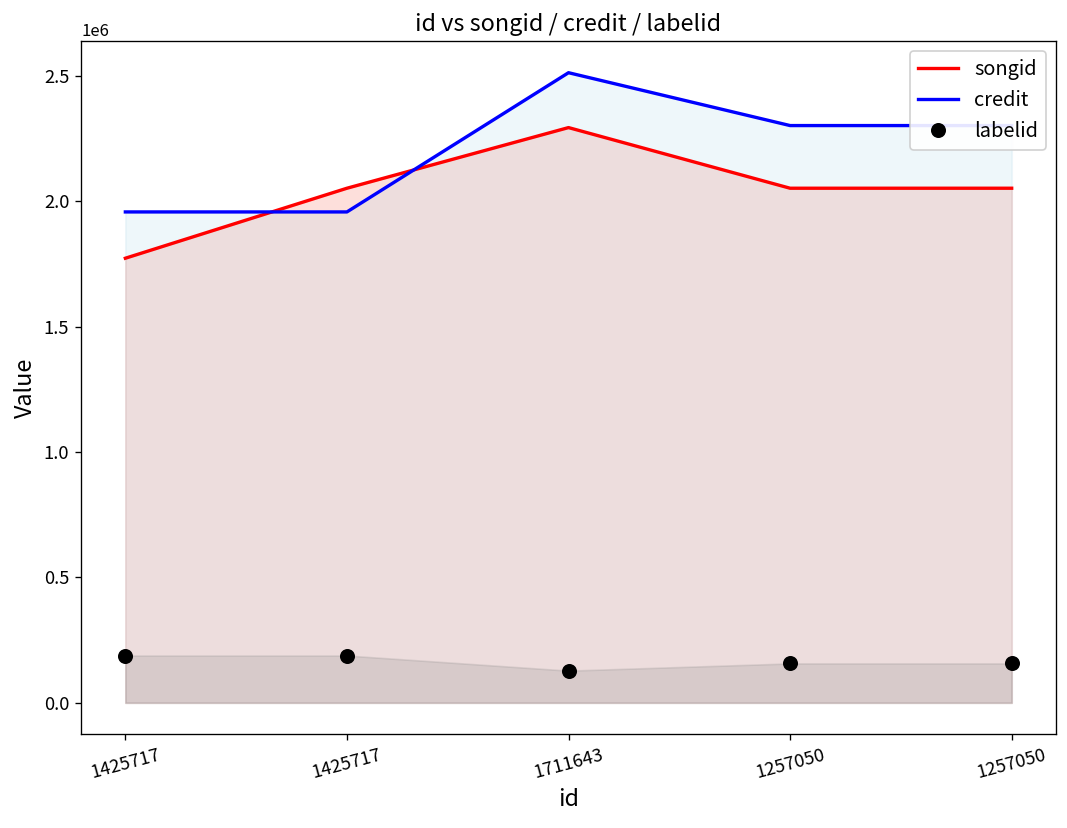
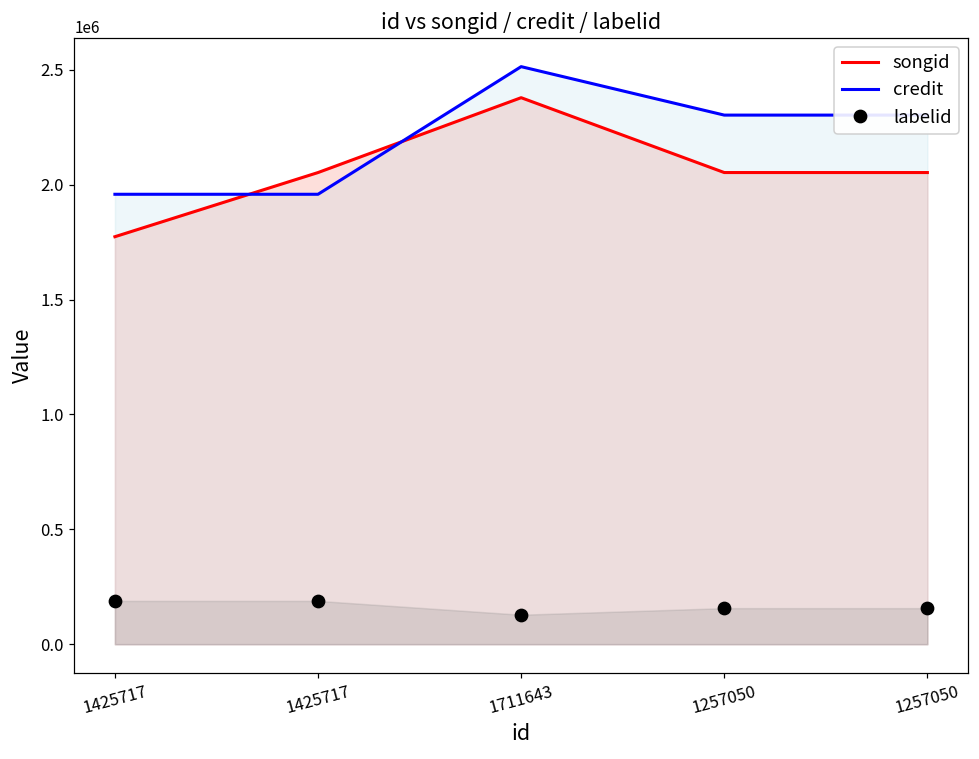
songid, 1711643: 2290000 -> 2380000
